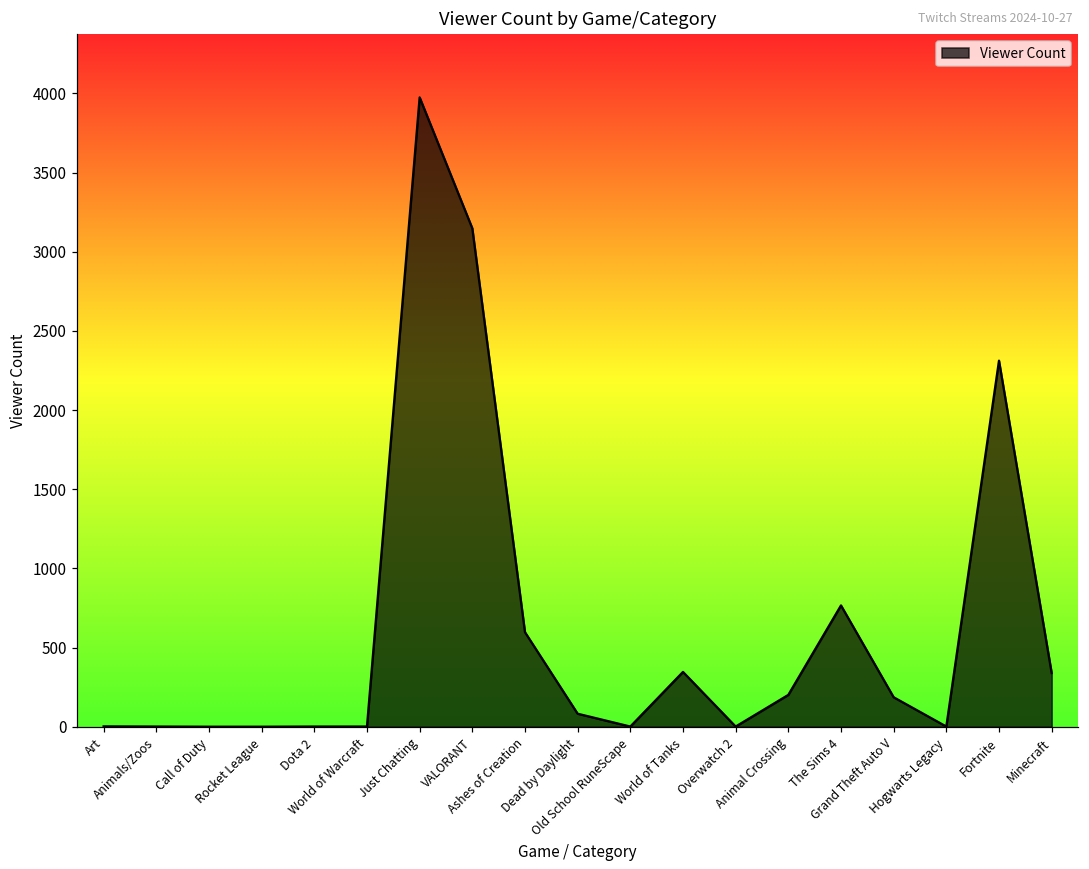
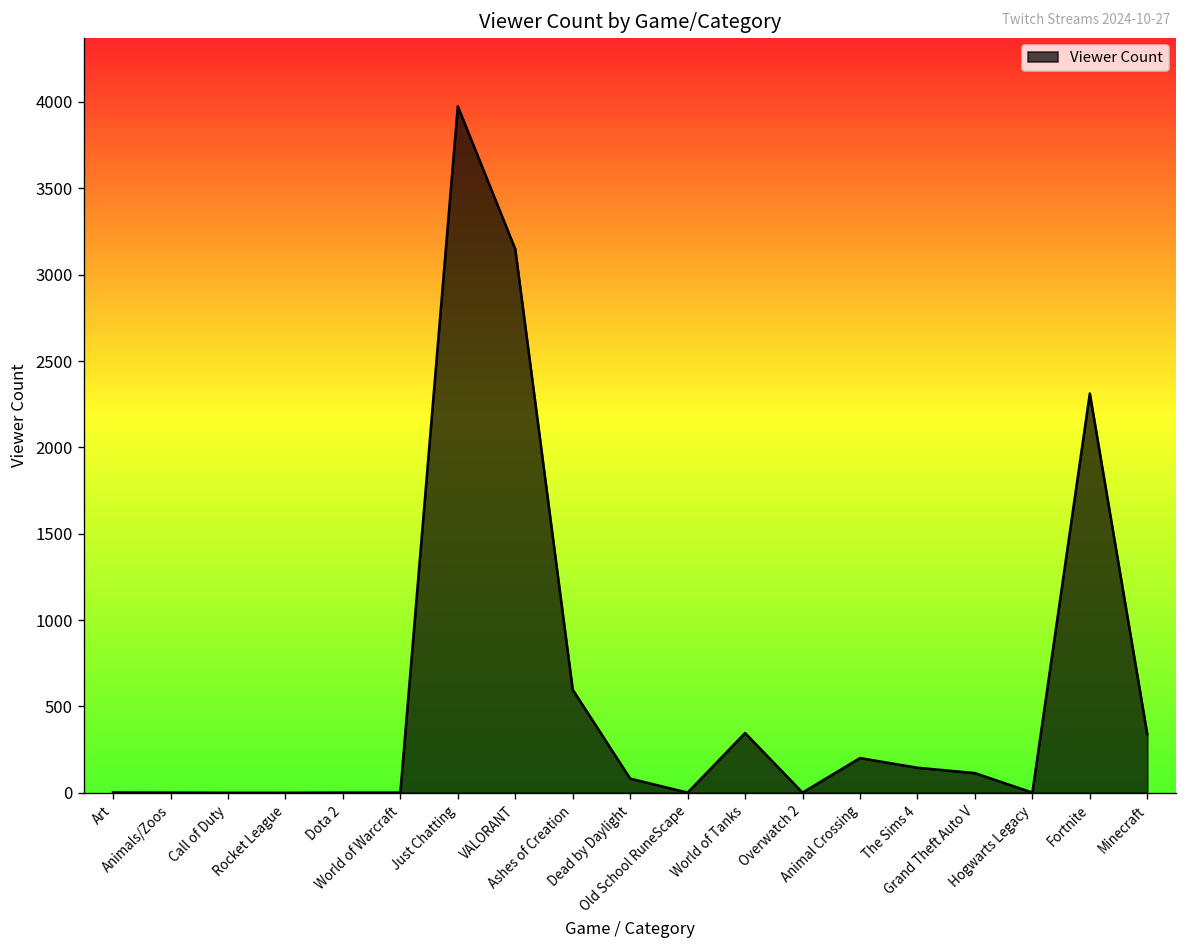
The Sims 4: 770 -> 150
Grand Theft Auto V: 190 -> 110
